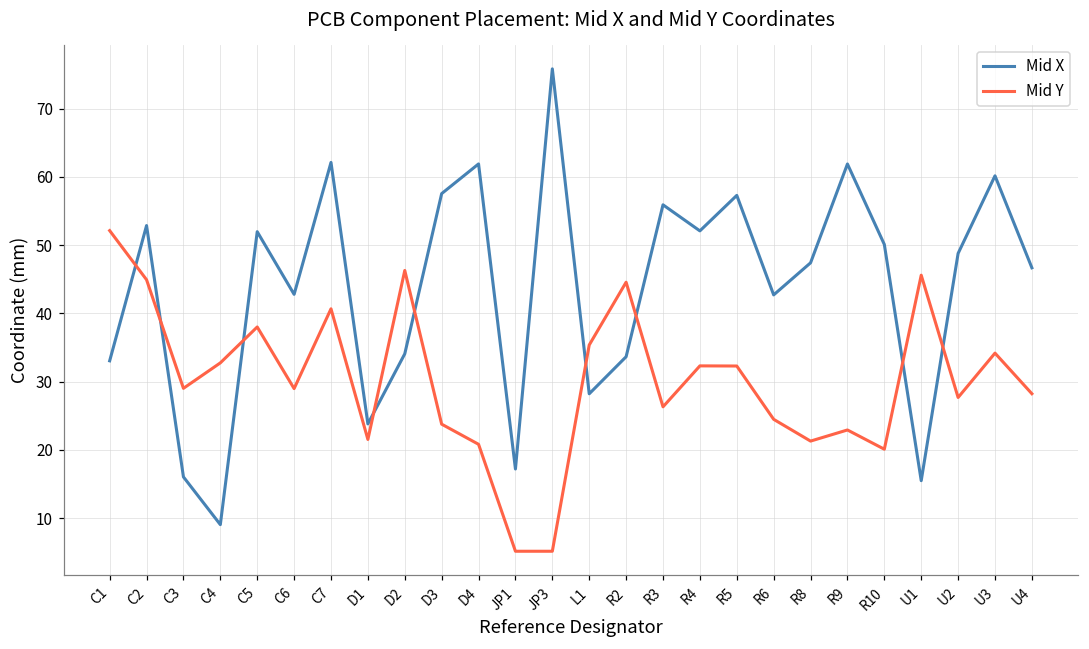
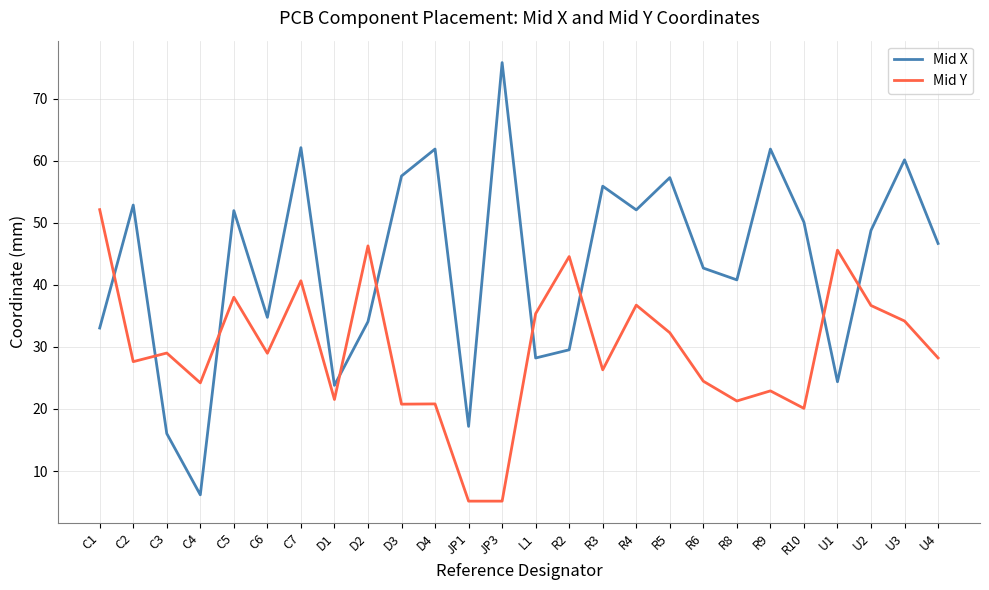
Mid Y, C2: 45 -> 28
Mid X, C4: 9 -> 6
Mid Y, C4: 33 -> 24
Mid X, C6: 43 -> 35
Mid Y, D3: 24 -> 21
Mid X, R2: 34 -> 30
Mid Y, R4: 32 -> 37
Mid X, R8: 47 -> 41
Mid X, U1: 15 -> 24
Mid Y, U2: 28 -> 37
